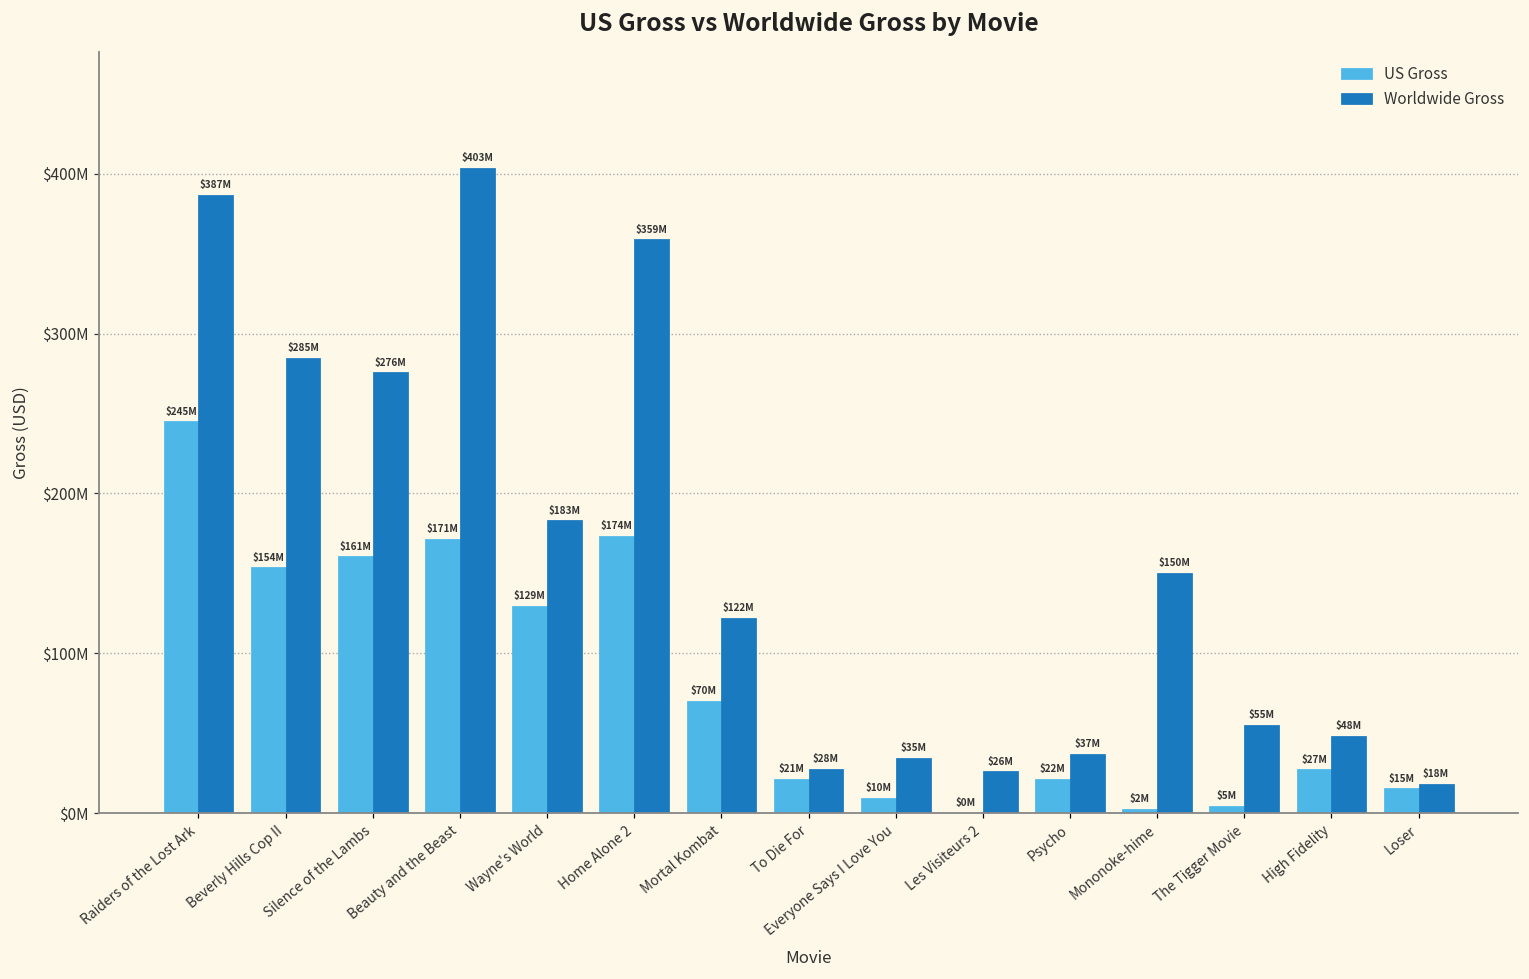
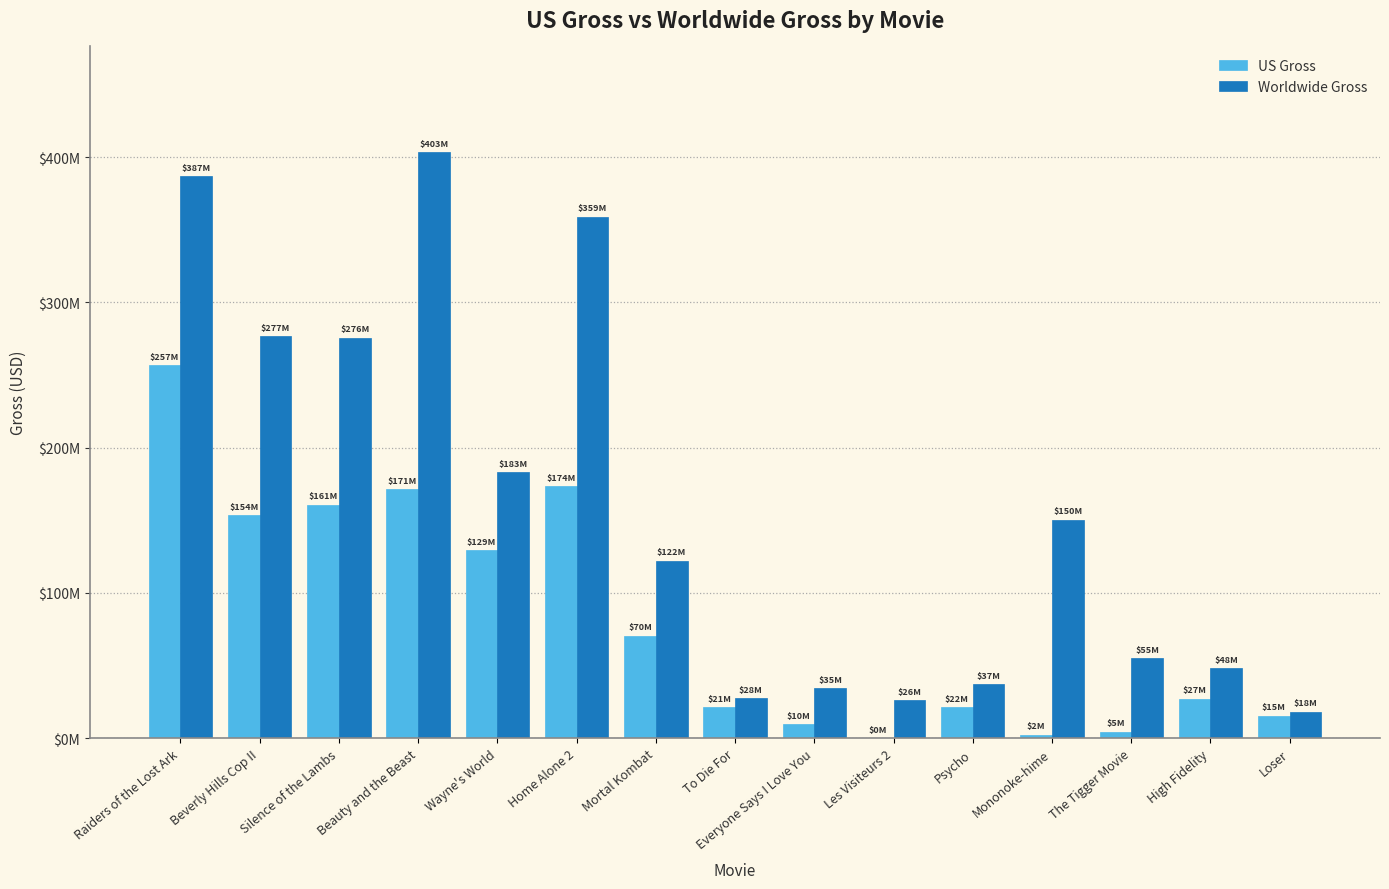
US Gross, Raiders of the Lost Ark: $245M -> $257M
Worldwide Gross, Beverly Hills Cop II: $285M -> $277M
